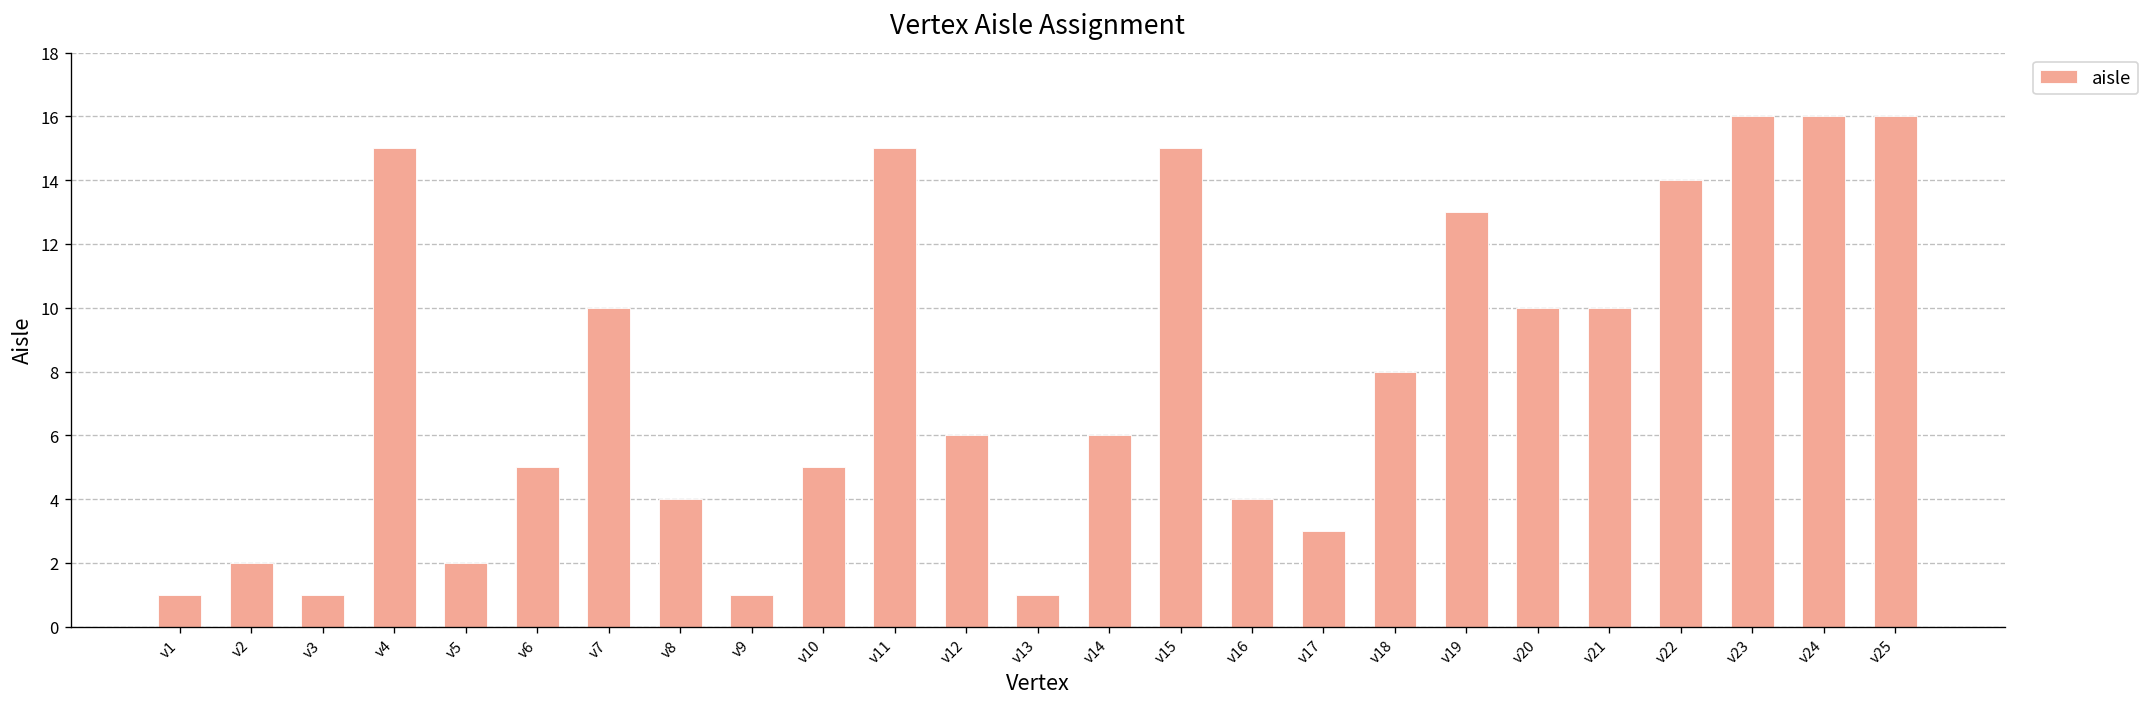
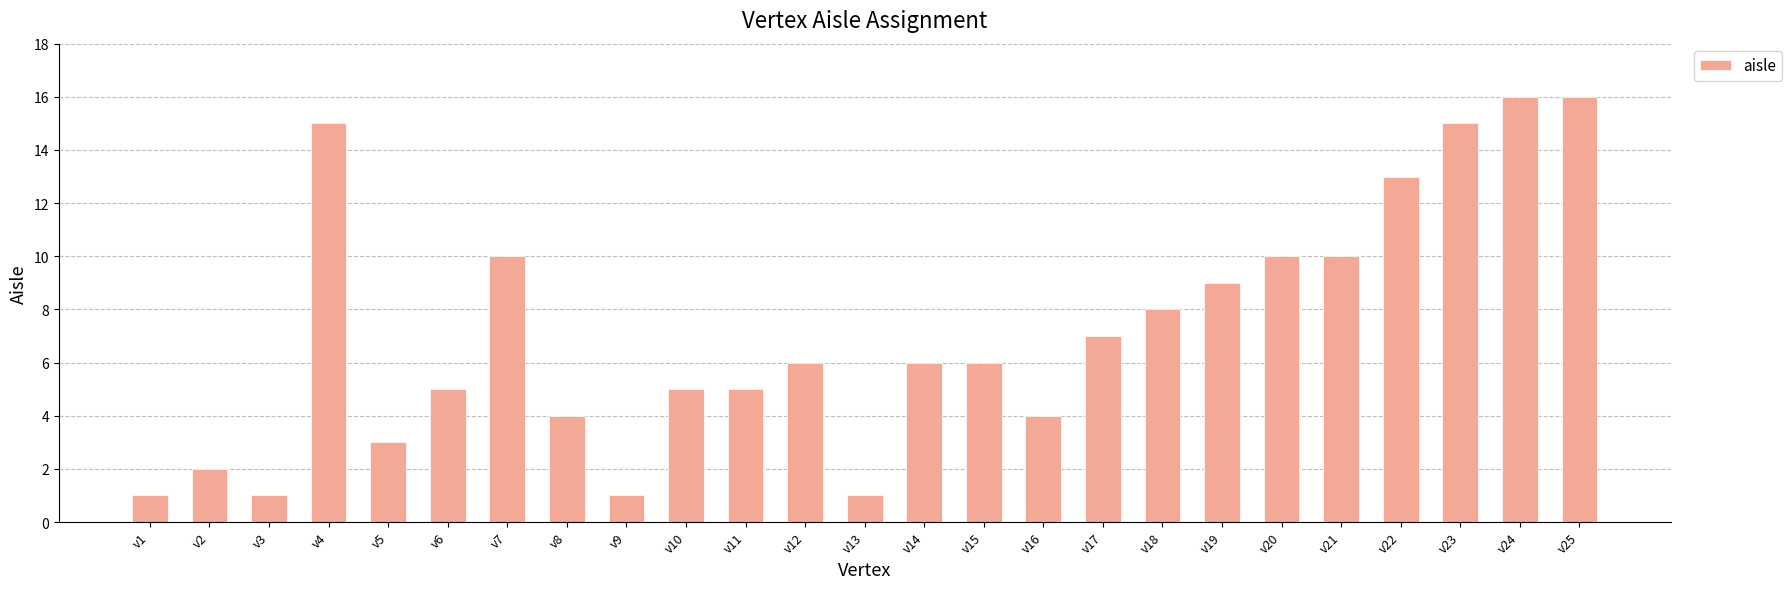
v5: 2 -> 3
v11: 15 -> 5
v15: 15 -> 6
v17: 3 -> 7
v19: 13 -> 9
v22: 14 -> 13
v23: 16 -> 15
